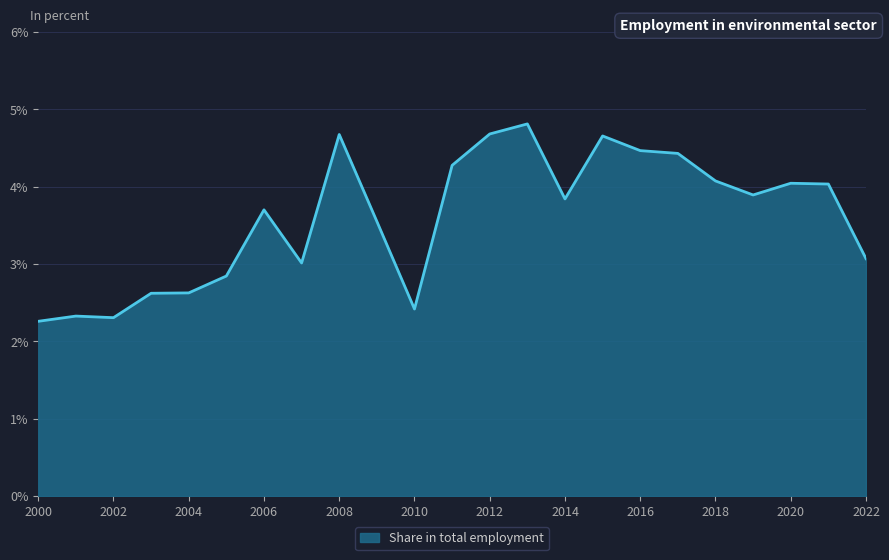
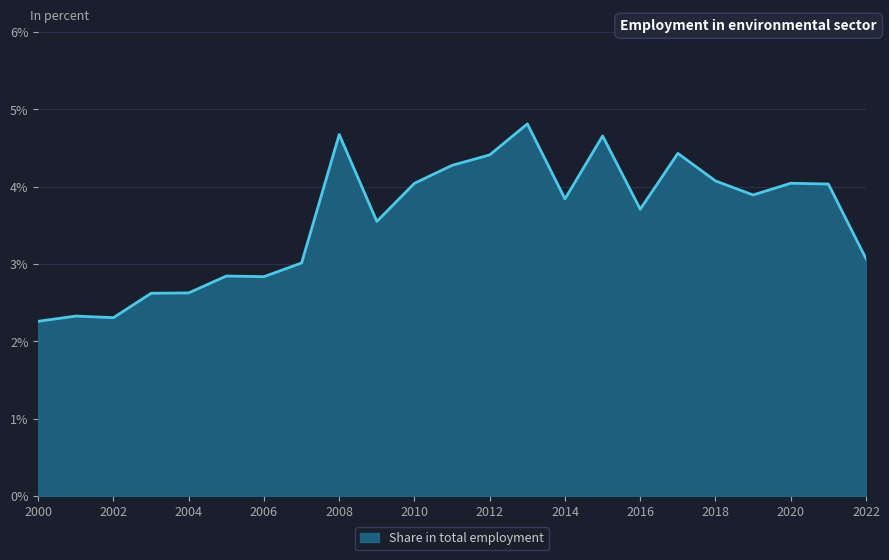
2006: 3.7% -> 2.8%
2010: 2.4% -> 4.0%
2012: 4.7% -> 4.4%
2016: 4.5% -> 3.7%
